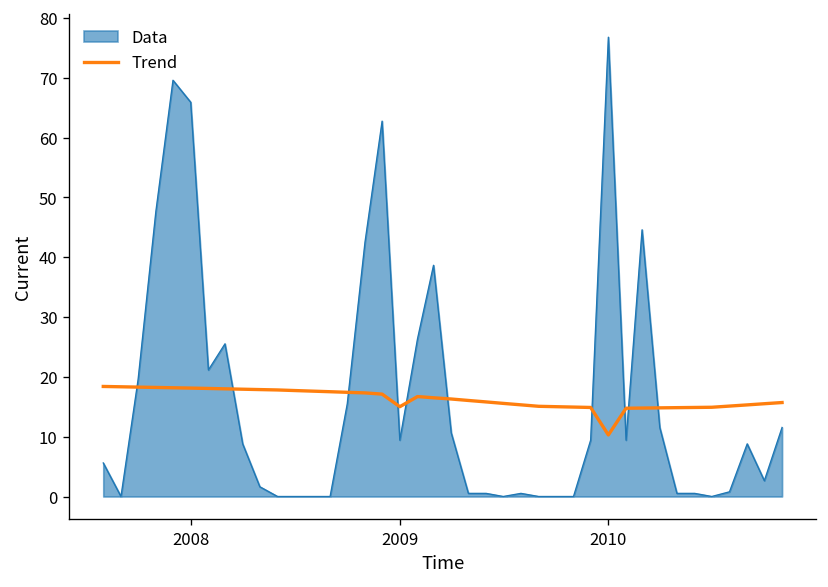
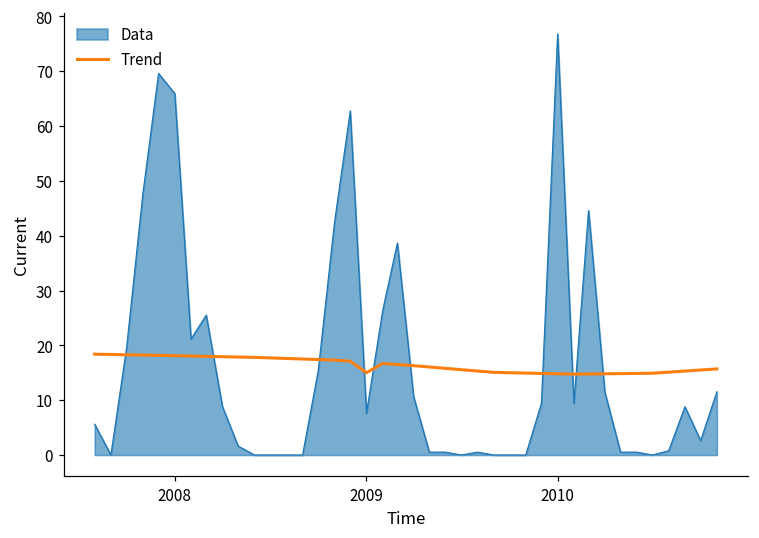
Data, 2009: 9 -> 8
Trend, 2010: 10 -> 15
